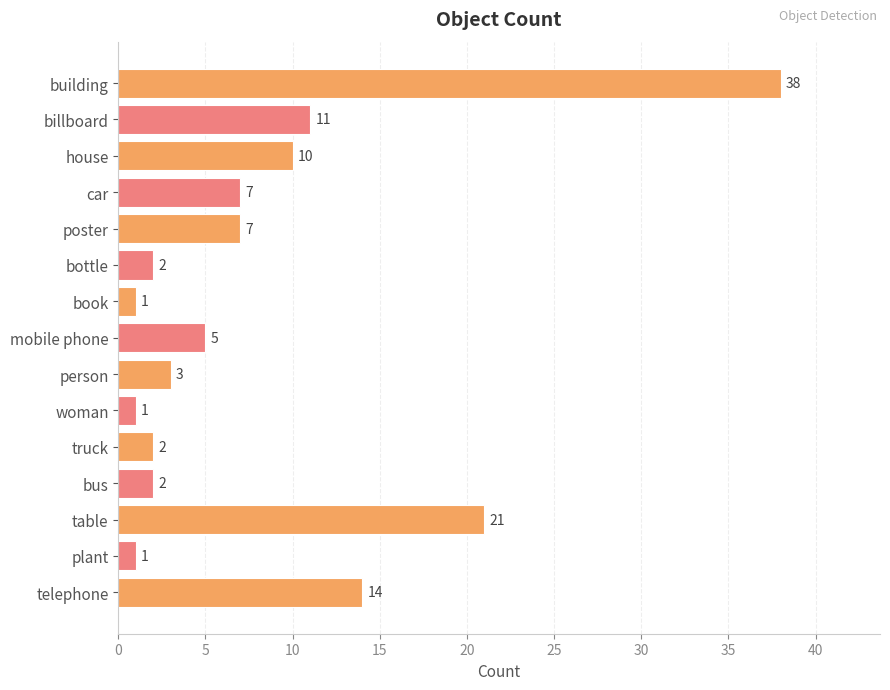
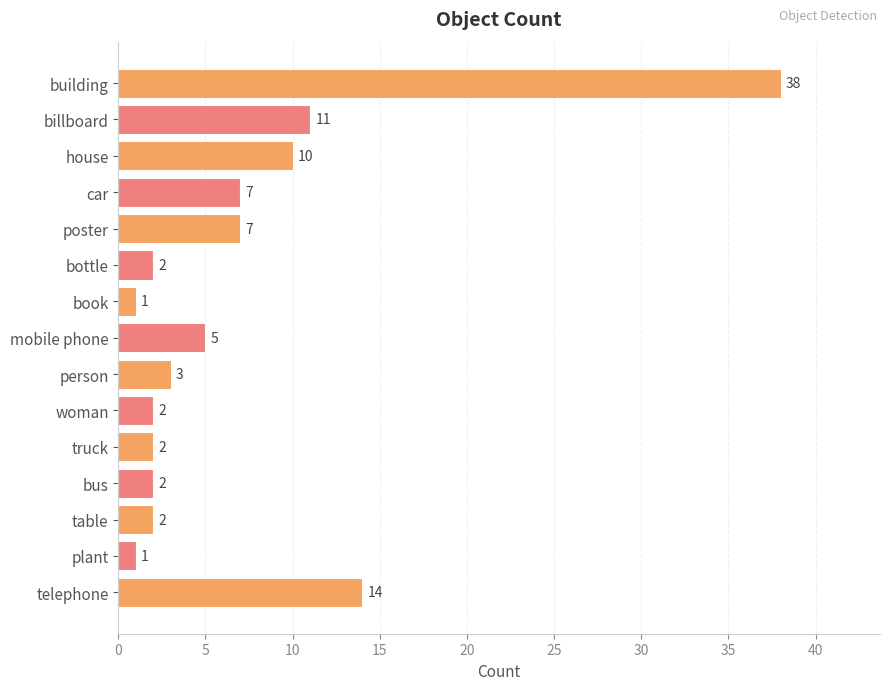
woman: 1 -> 2
table: 21 -> 2
